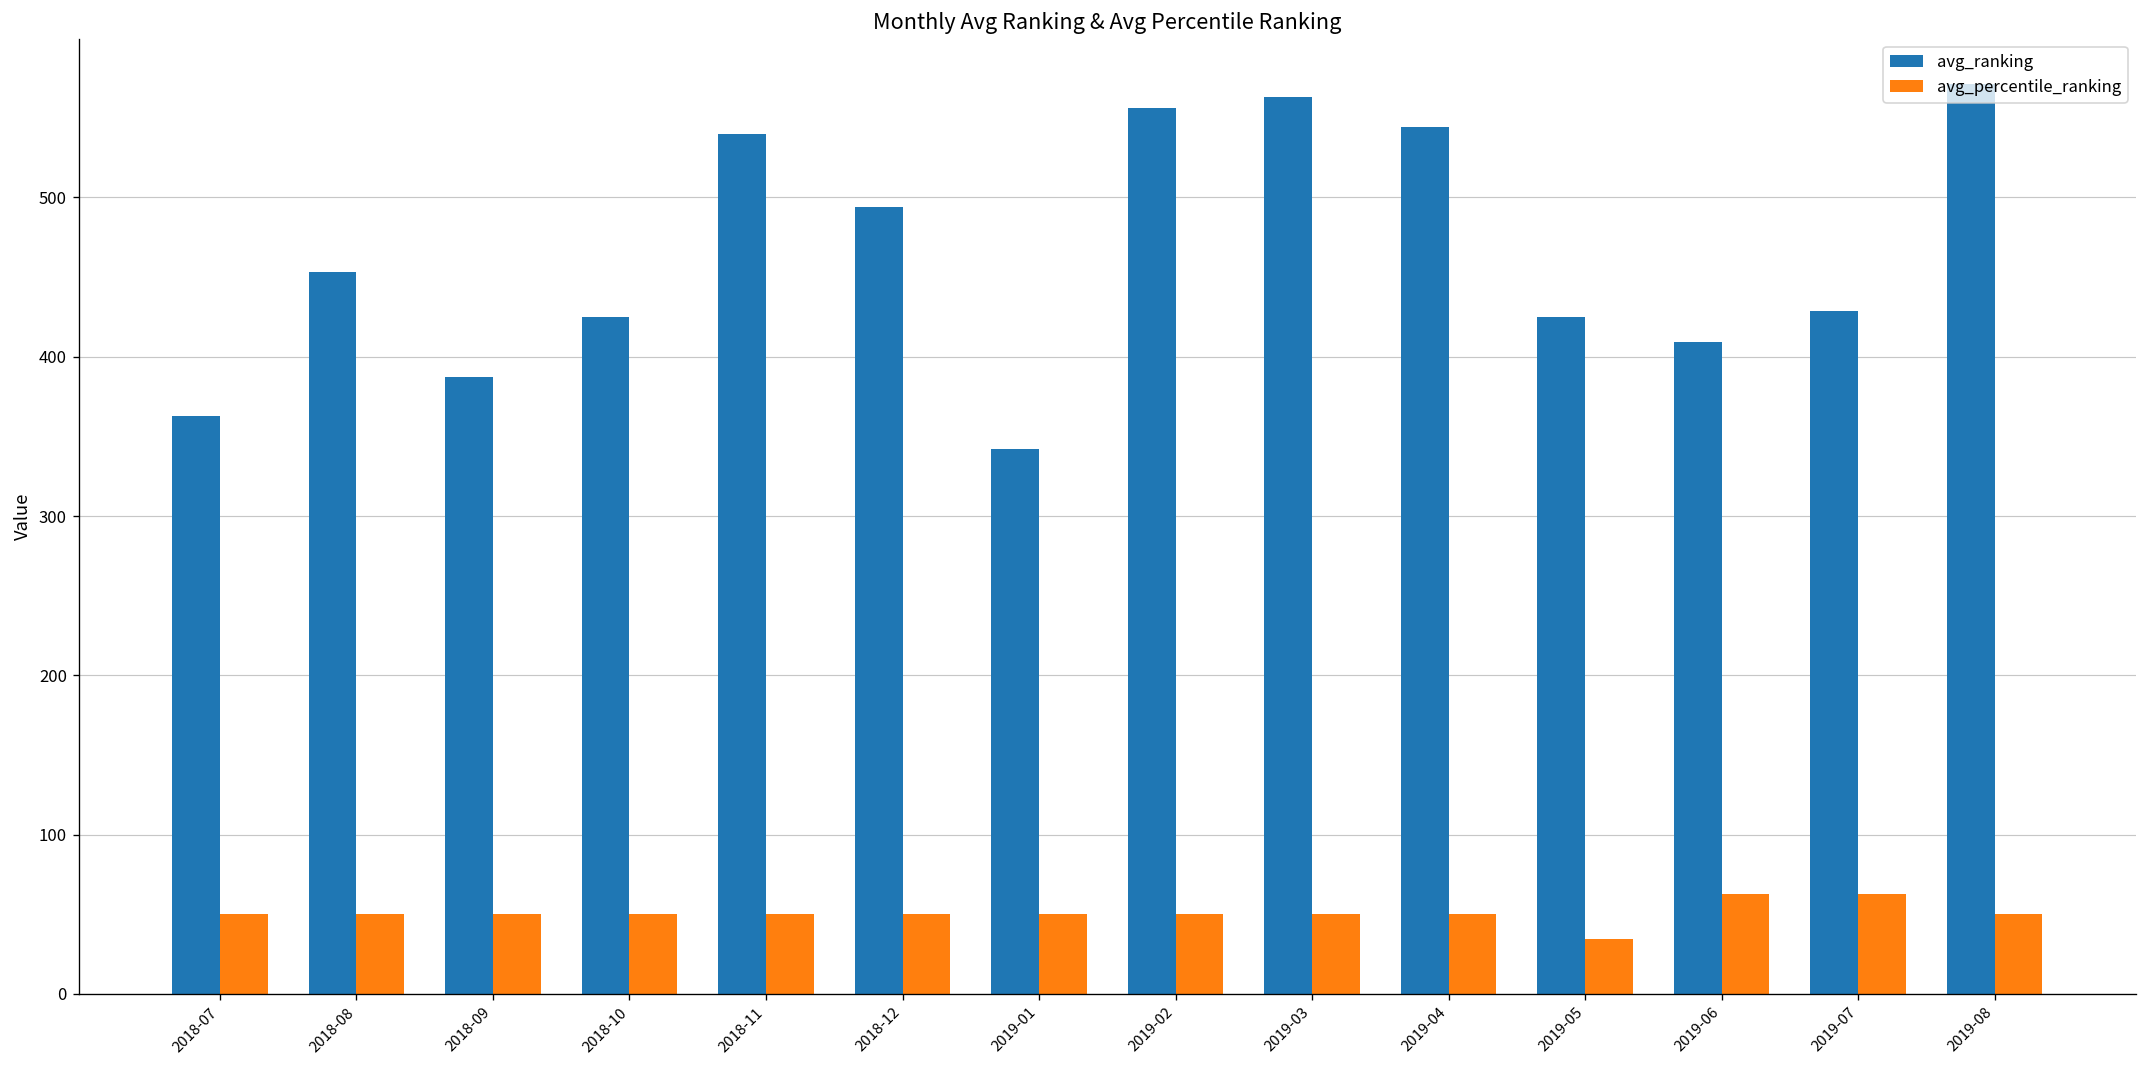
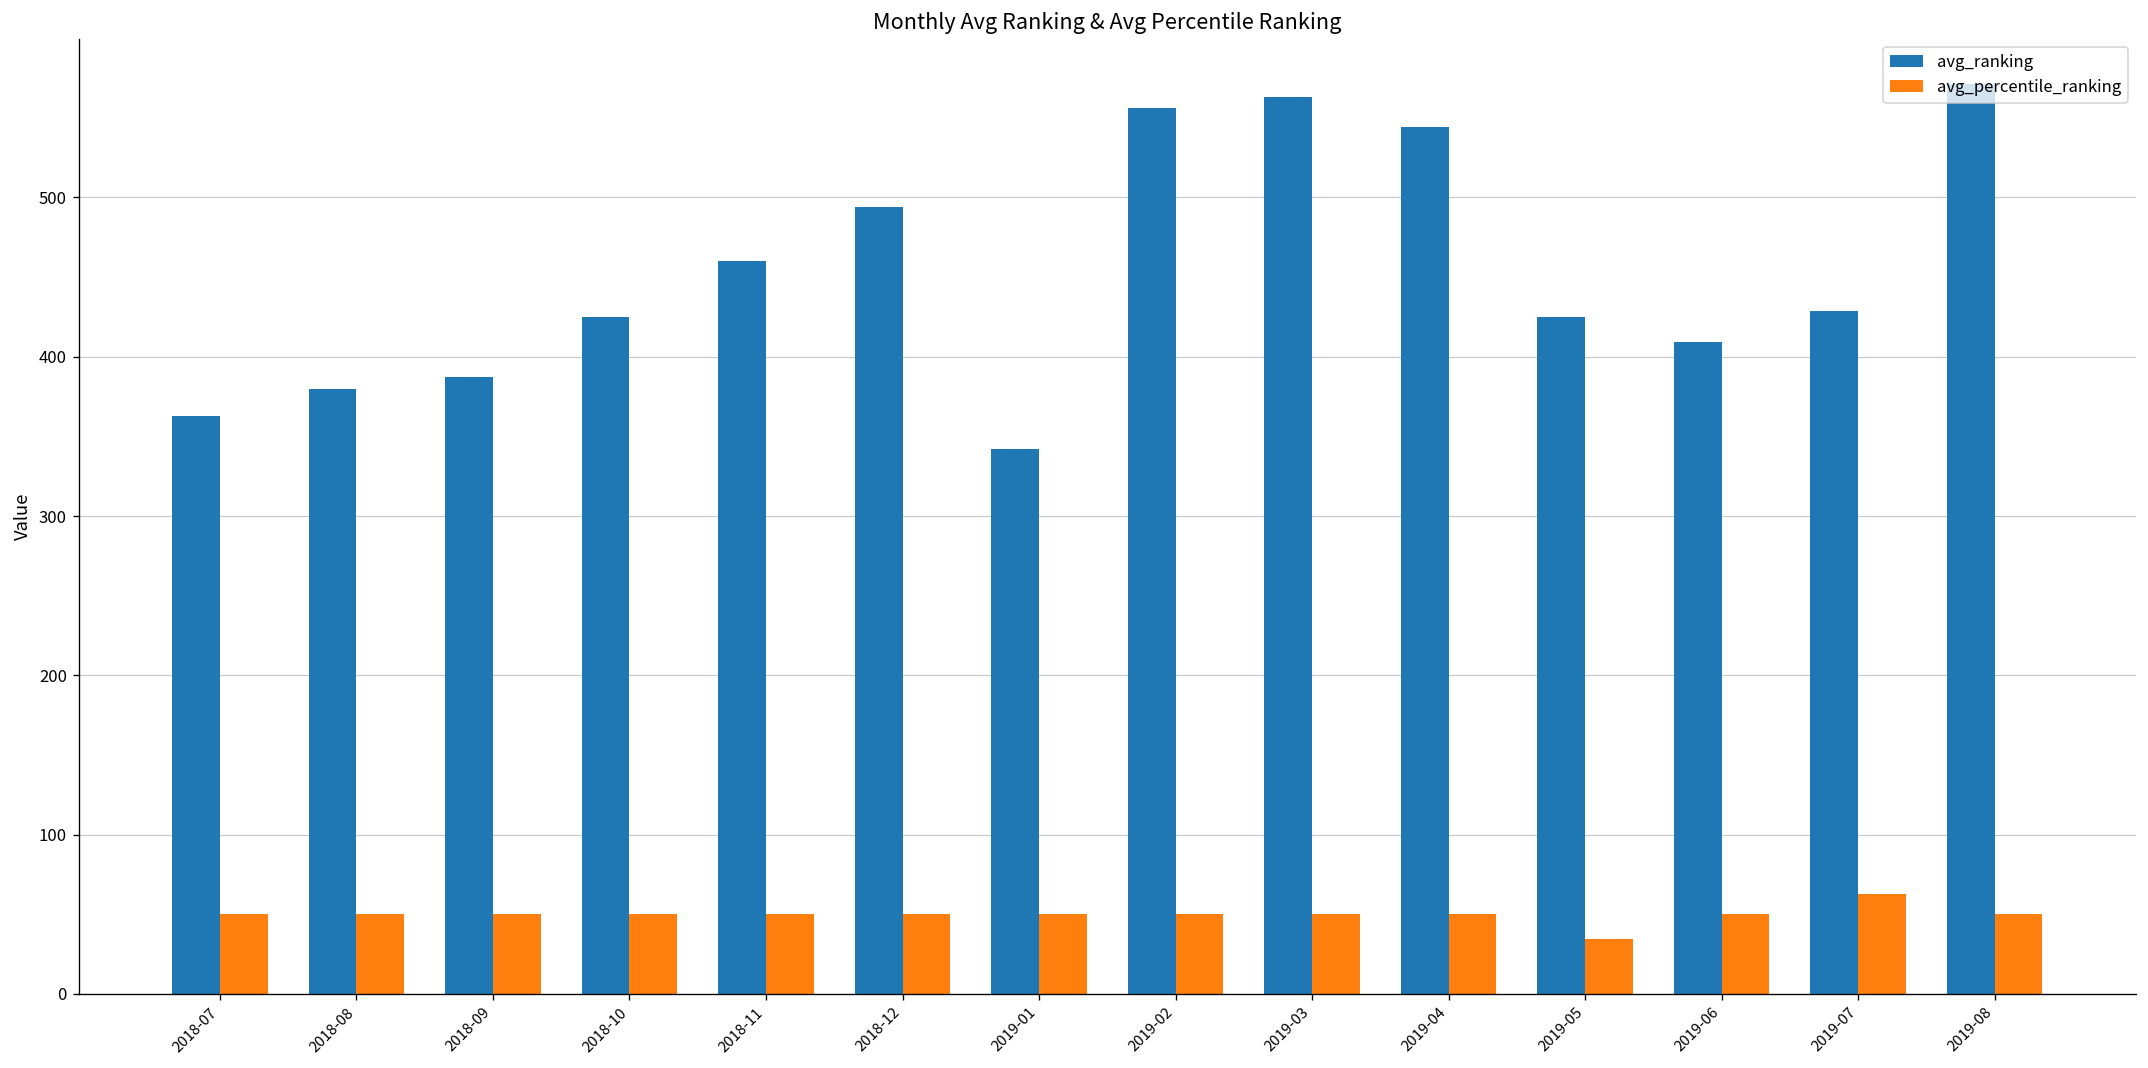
avg_ranking, 2018-08: 453 -> 380
avg_ranking, 2018-11: 540 -> 460
avg_percentile_ranking, 2019-06: 63 -> 50
